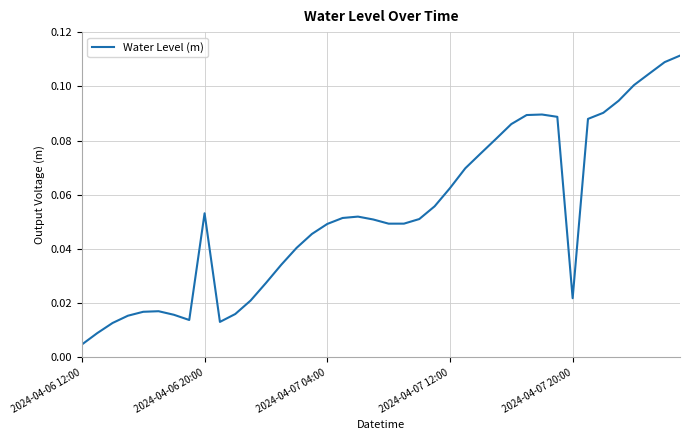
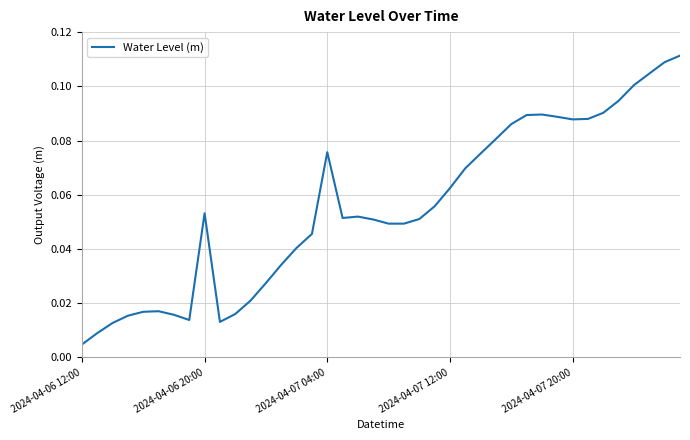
2024-04-07 04:00: 0.049 -> 0.076
2024-04-07 20:00: 0.022 -> 0.088
